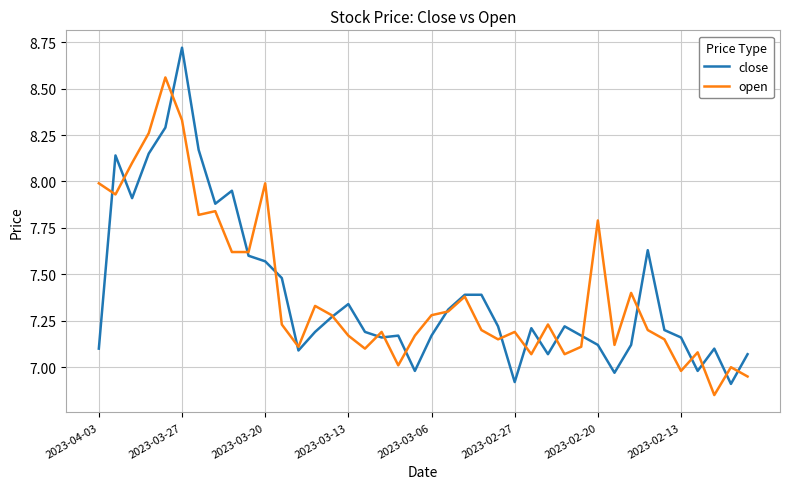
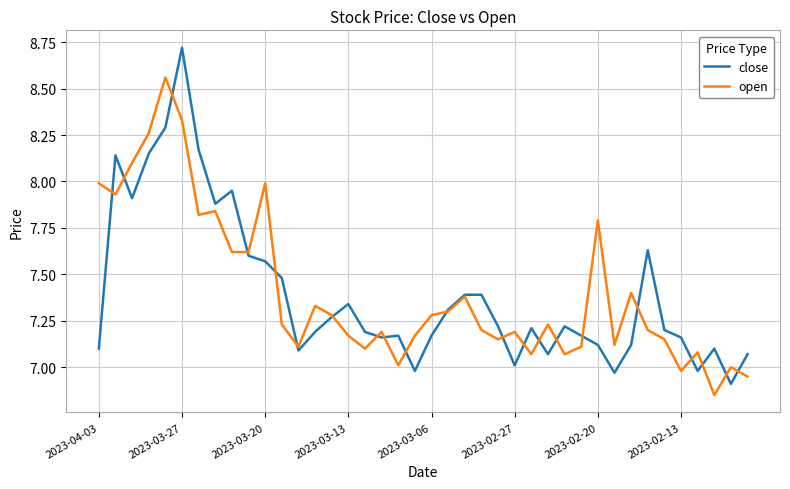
close, 2023-02-27: 6.92 -> 7.01
